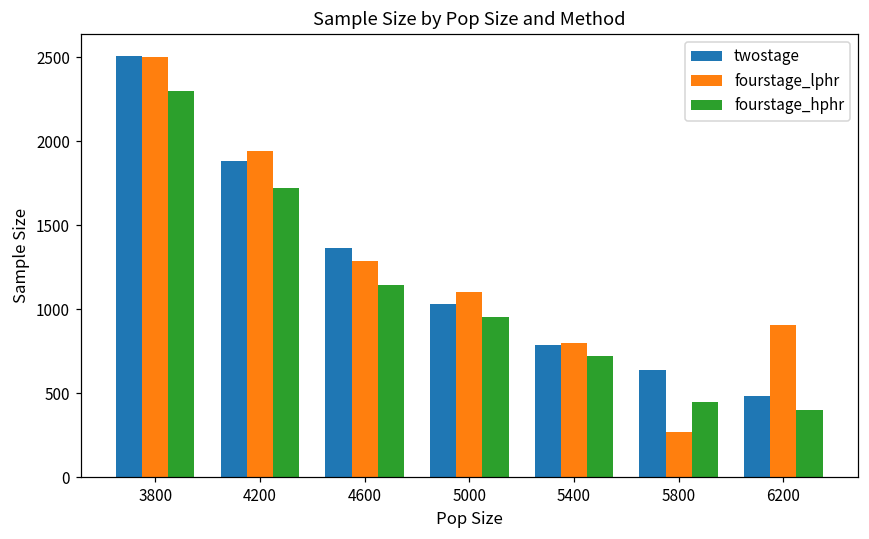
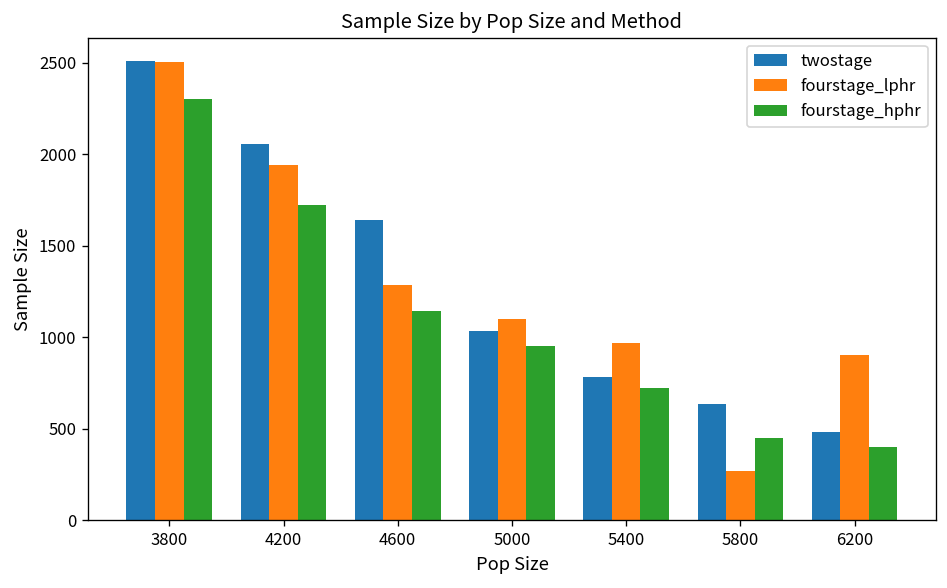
twostage, 4200: 1880 -> 2060
twostage, 4600: 1370 -> 1640
fourstage_lphr, 5400: 800 -> 970
